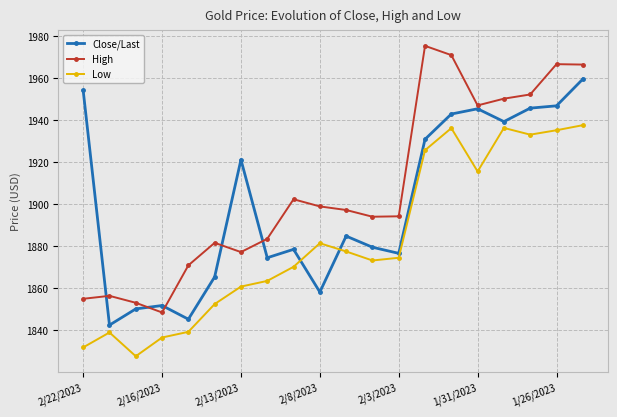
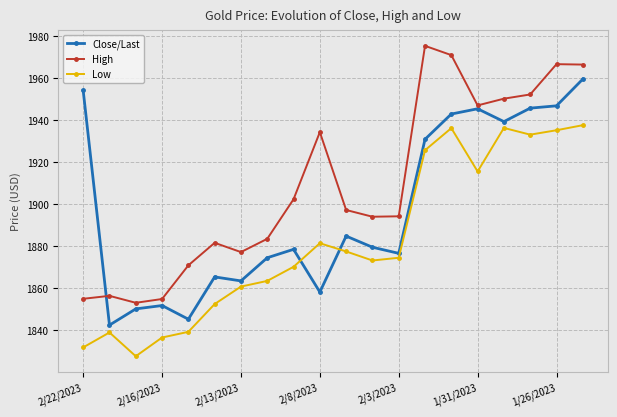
High, 2/16/2023: 1849 -> 1855
Close/Last, 2/13/2023: 1921 -> 1864
High, 2/8/2023: 1899 -> 1934
